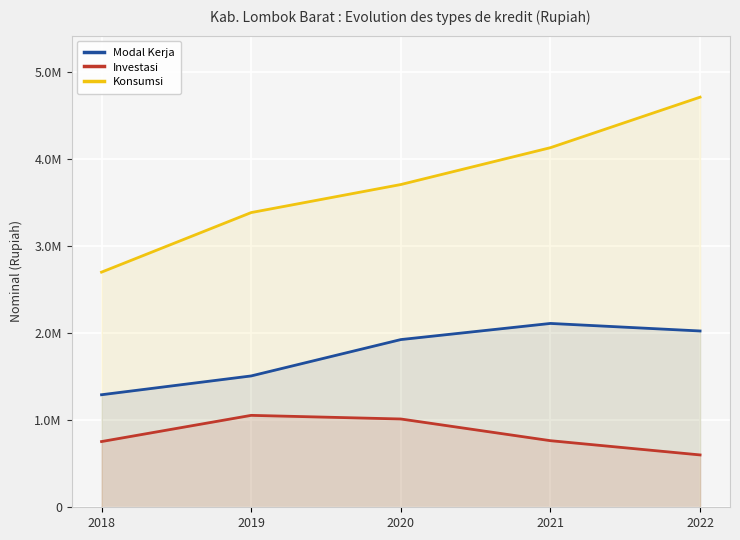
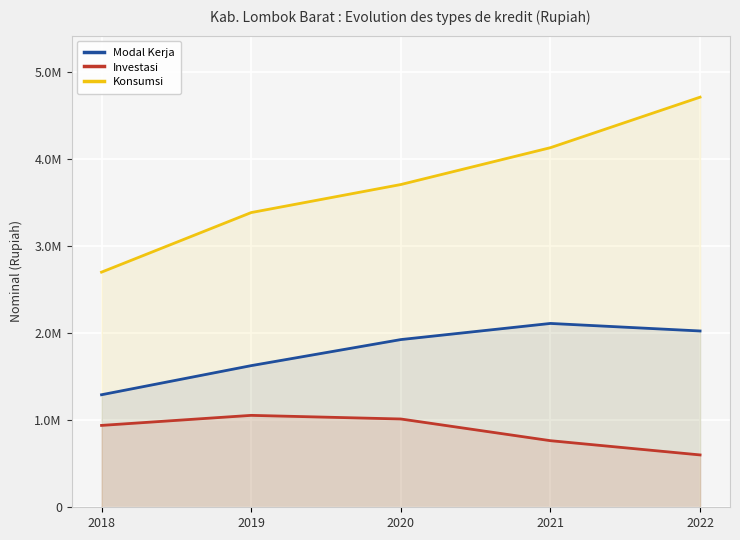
Investasi, 2018: 800000 -> 900000
Modal Kerja, 2019: 1500000 -> 1600000
